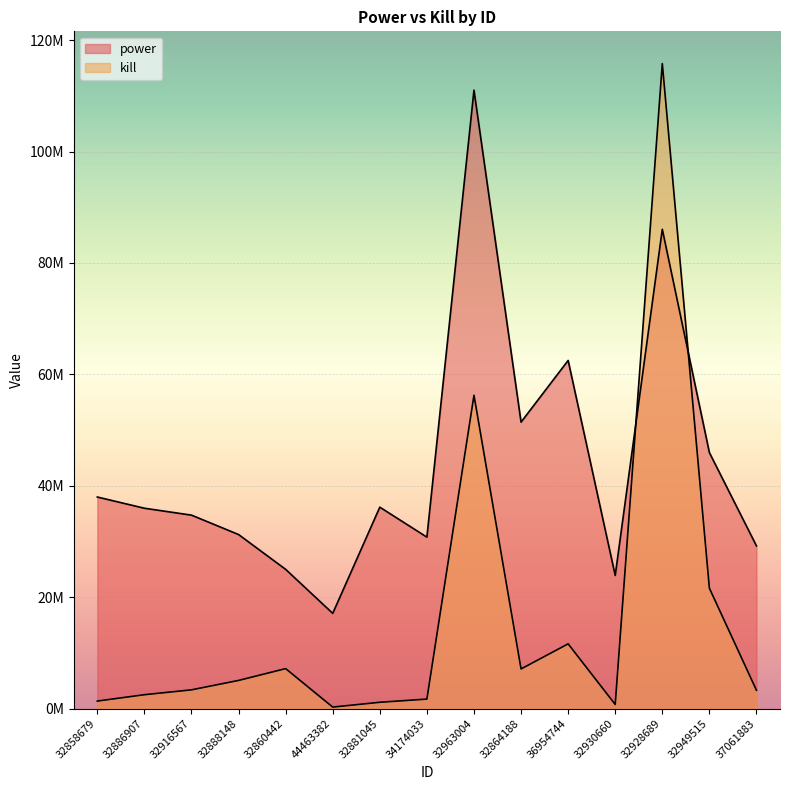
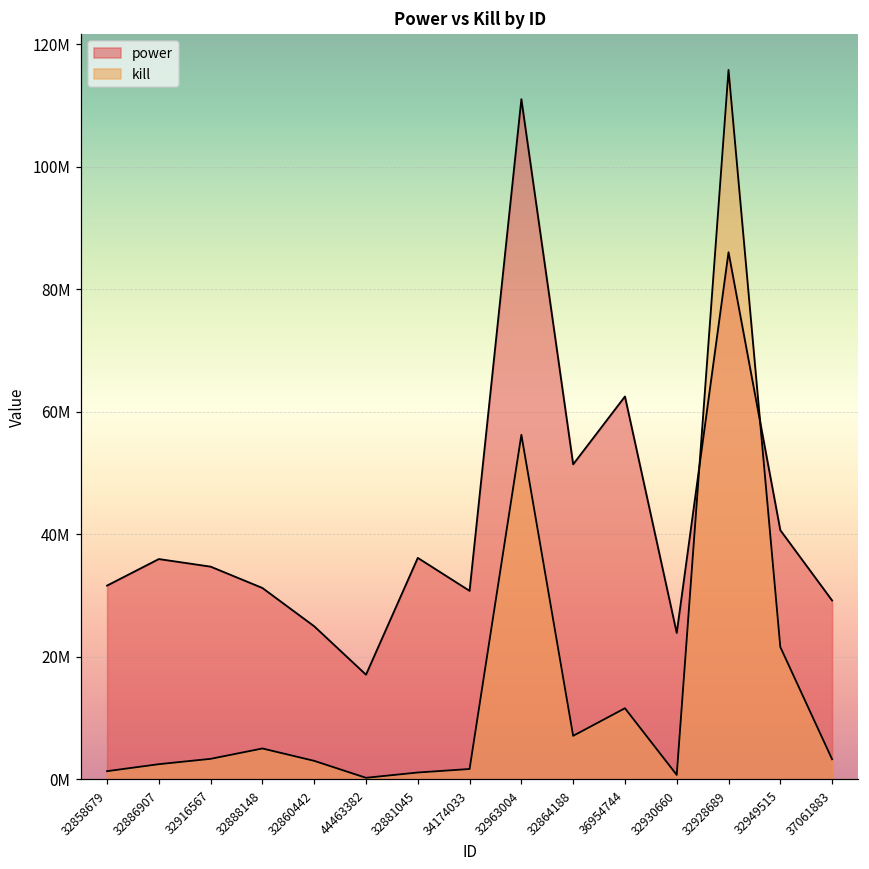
power, 32858679: 38000000 -> 32000000
kill, 32860442: 7000000 -> 3000000
power, 32949515: 46000000 -> 41000000
